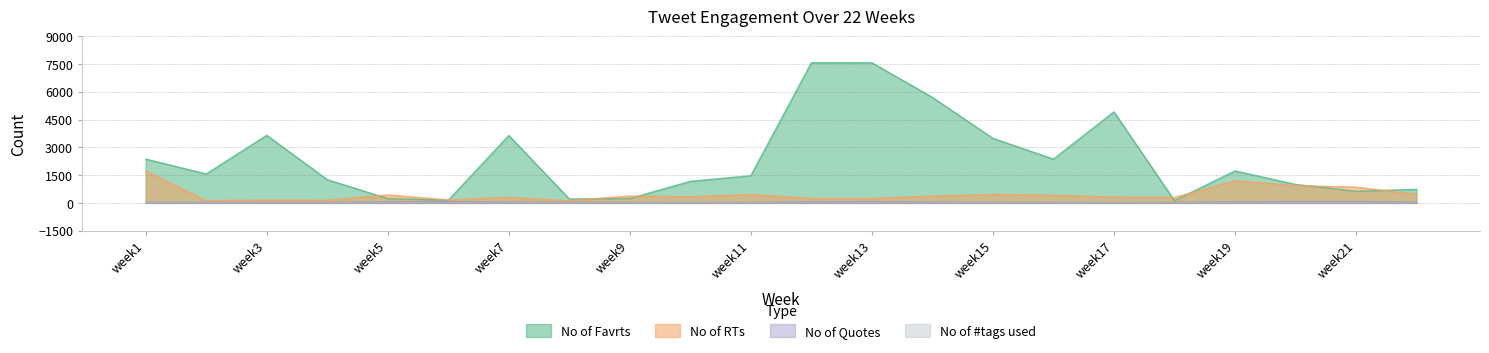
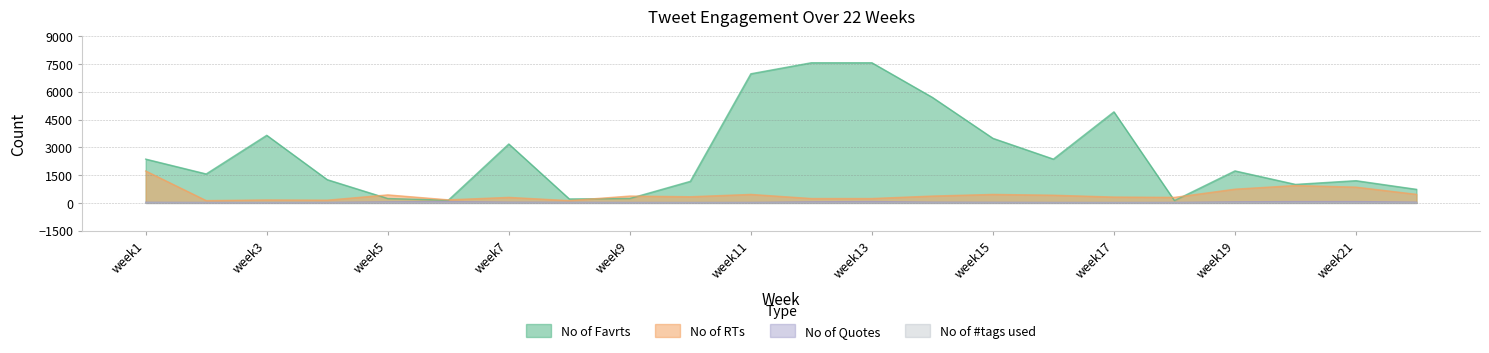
No of Favrts, week7: 3600 -> 3200
No of Favrts, week11: 1500 -> 7000
No of RTs, week19: 1200 -> 700
No of Favrts, week21: 600 -> 1200
